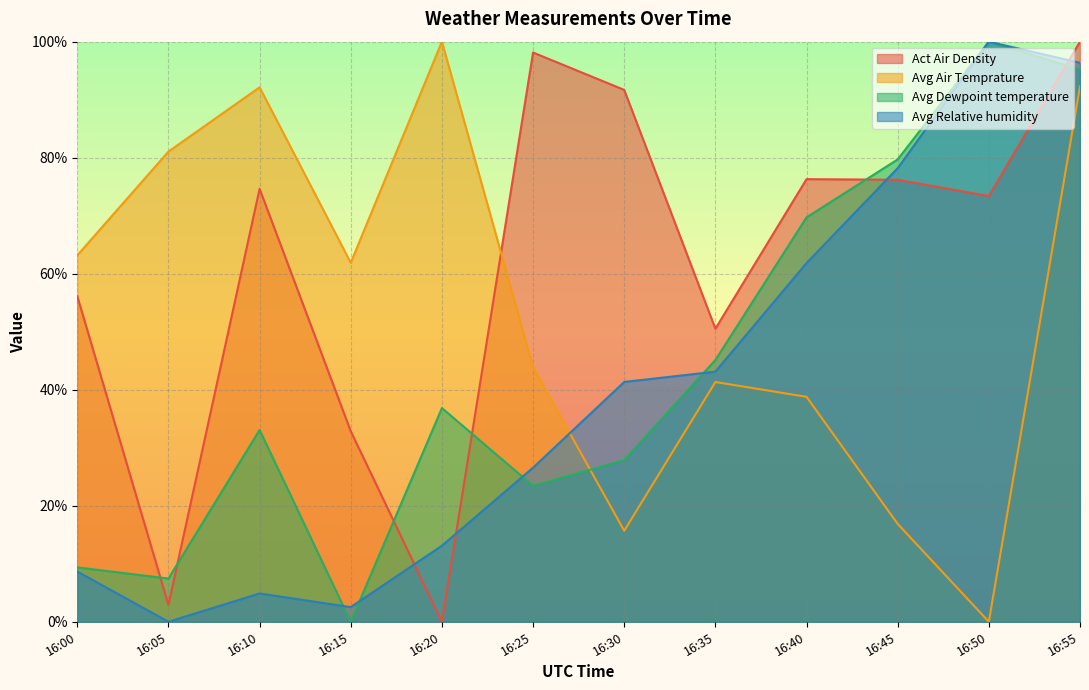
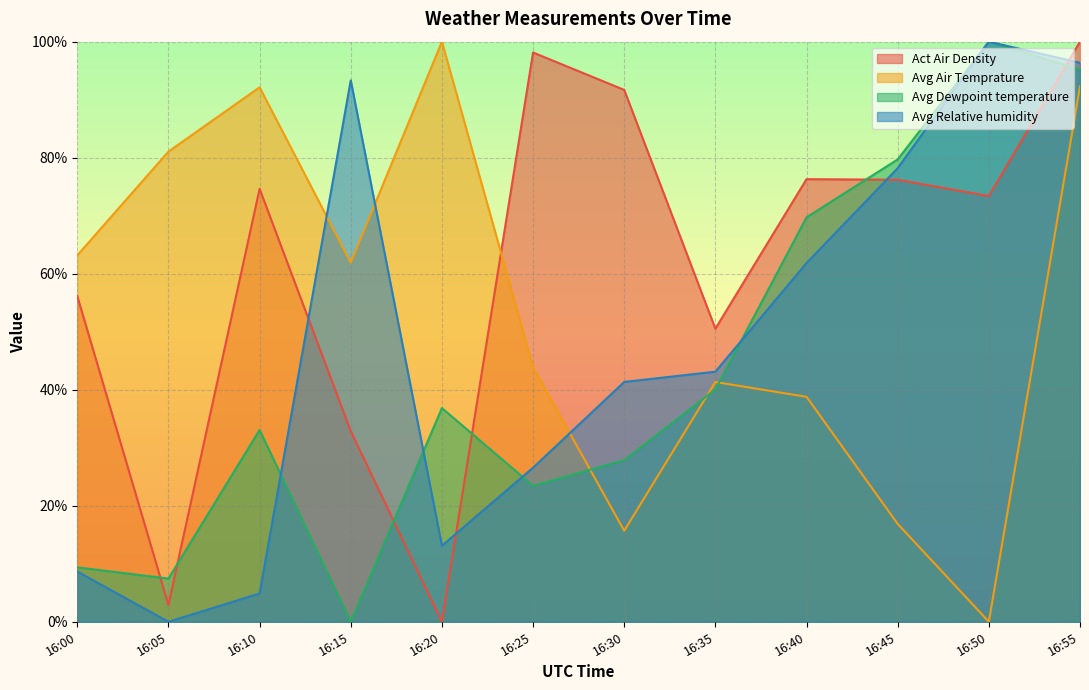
Avg Relative humidity, 16:15: 3% -> 93%
Avg Dewpoint temperature, 16:35: 45% -> 40%
